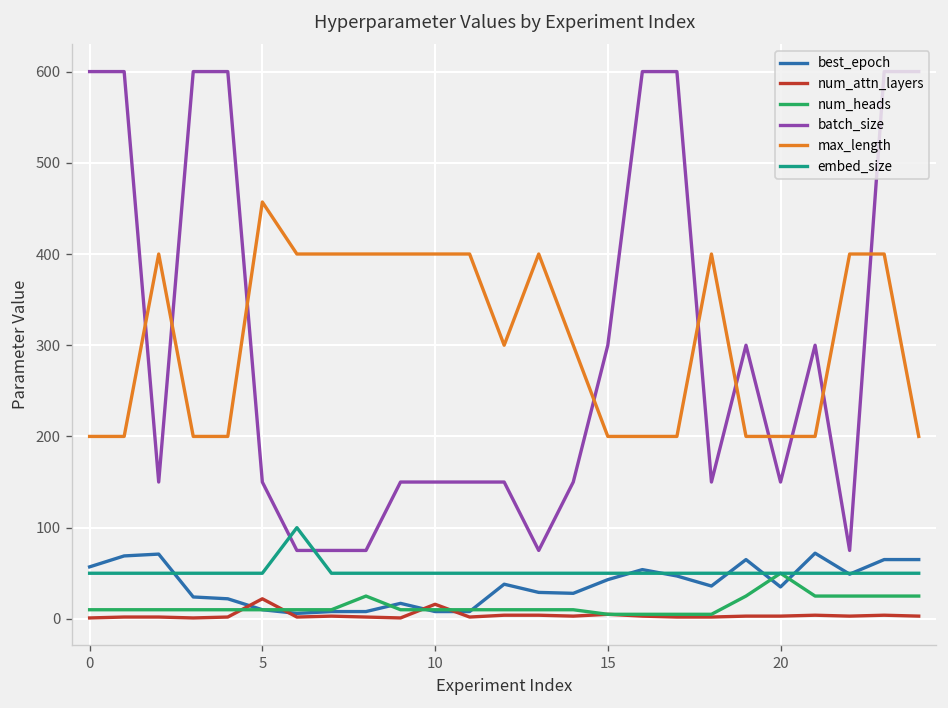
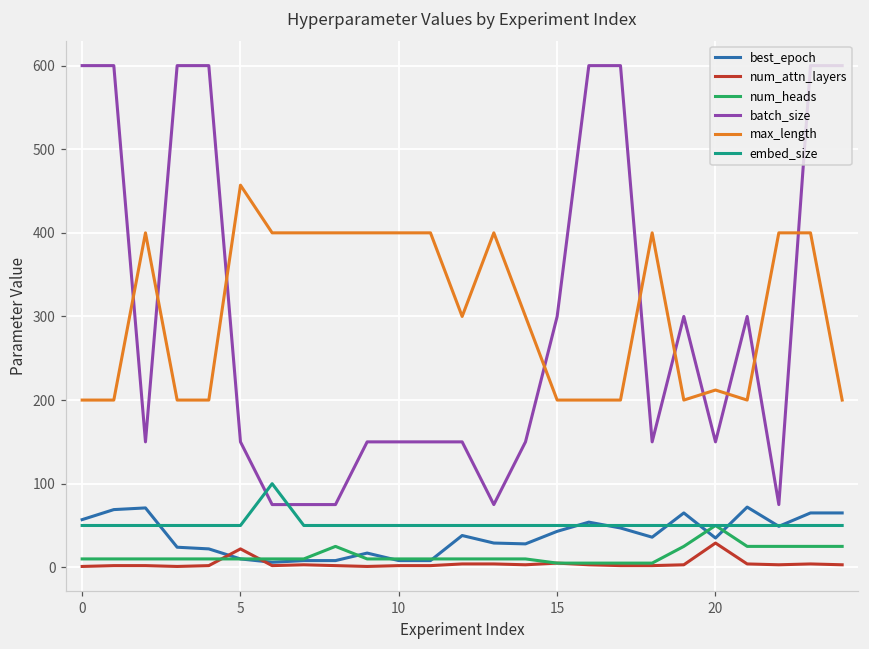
num_attn_layers, 10: 20 -> 0
num_attn_layers, 20: 0 -> 30
max_length, 20: 200 -> 210
